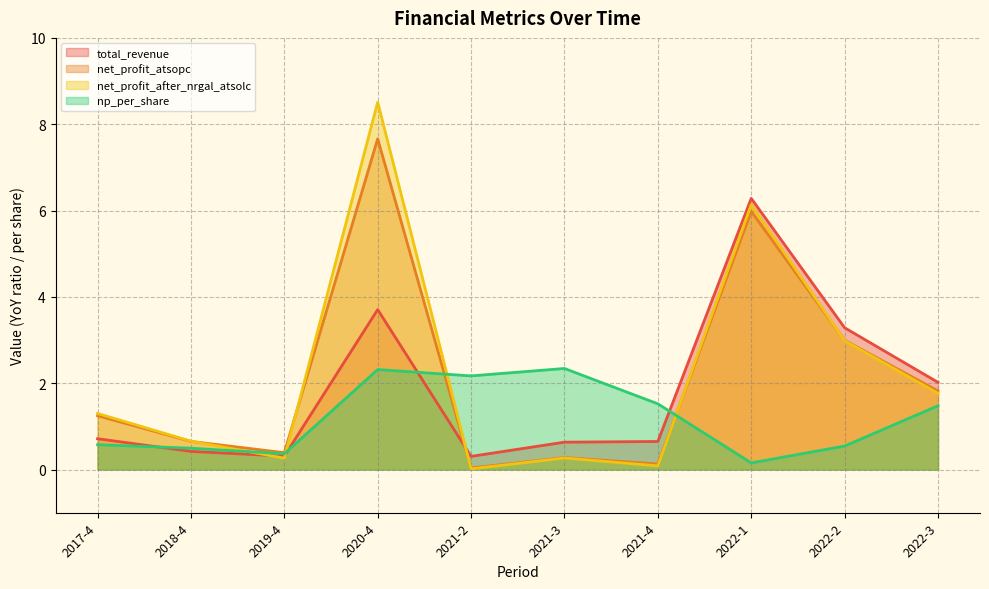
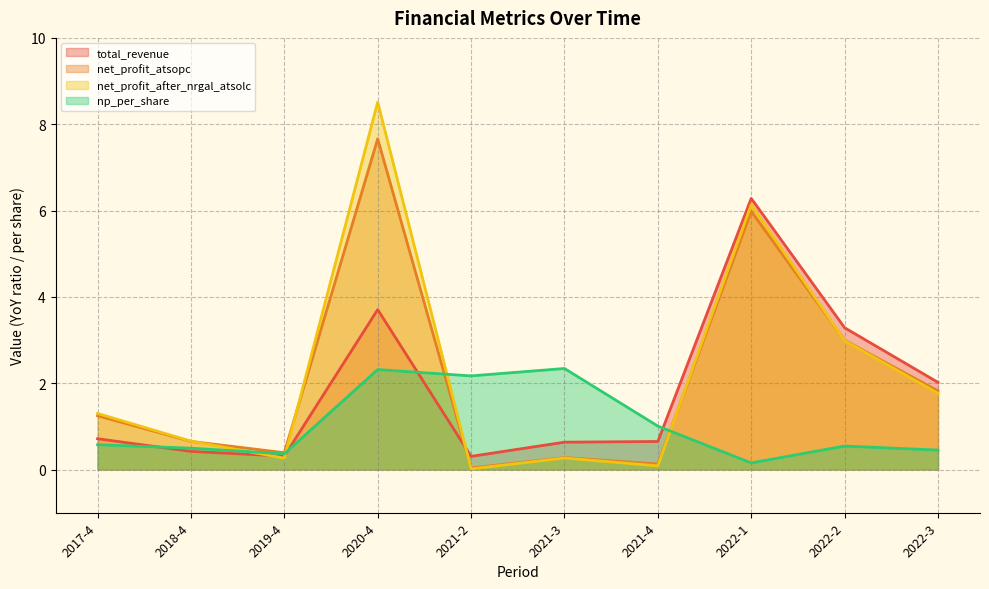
np_per_share, 2021-4: 1.5 -> 1.0
np_per_share, 2022-3: 1.5 -> 0.5
